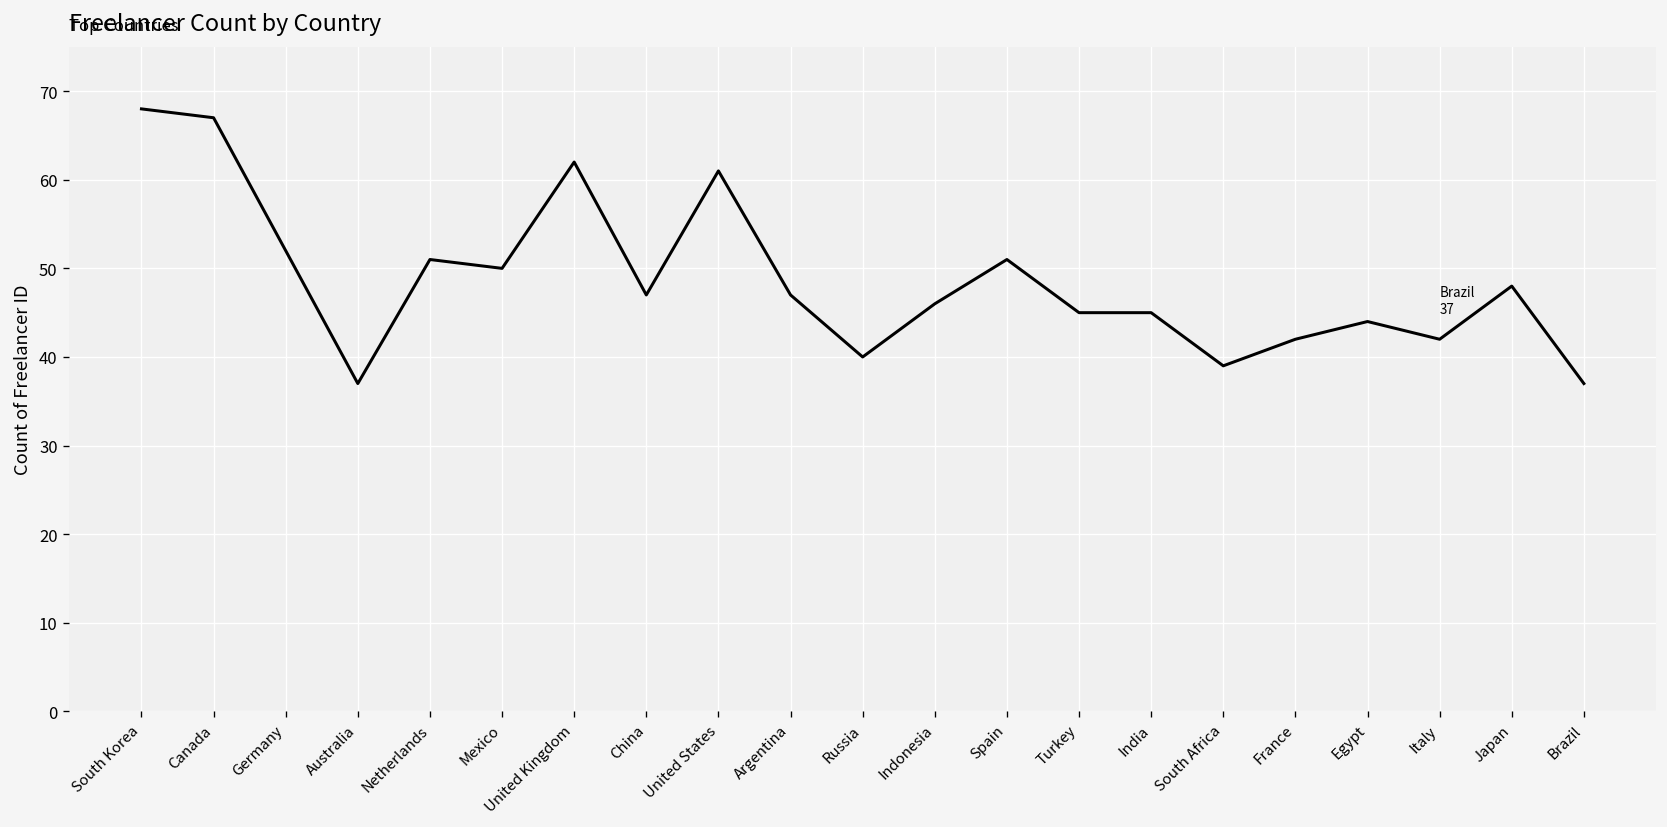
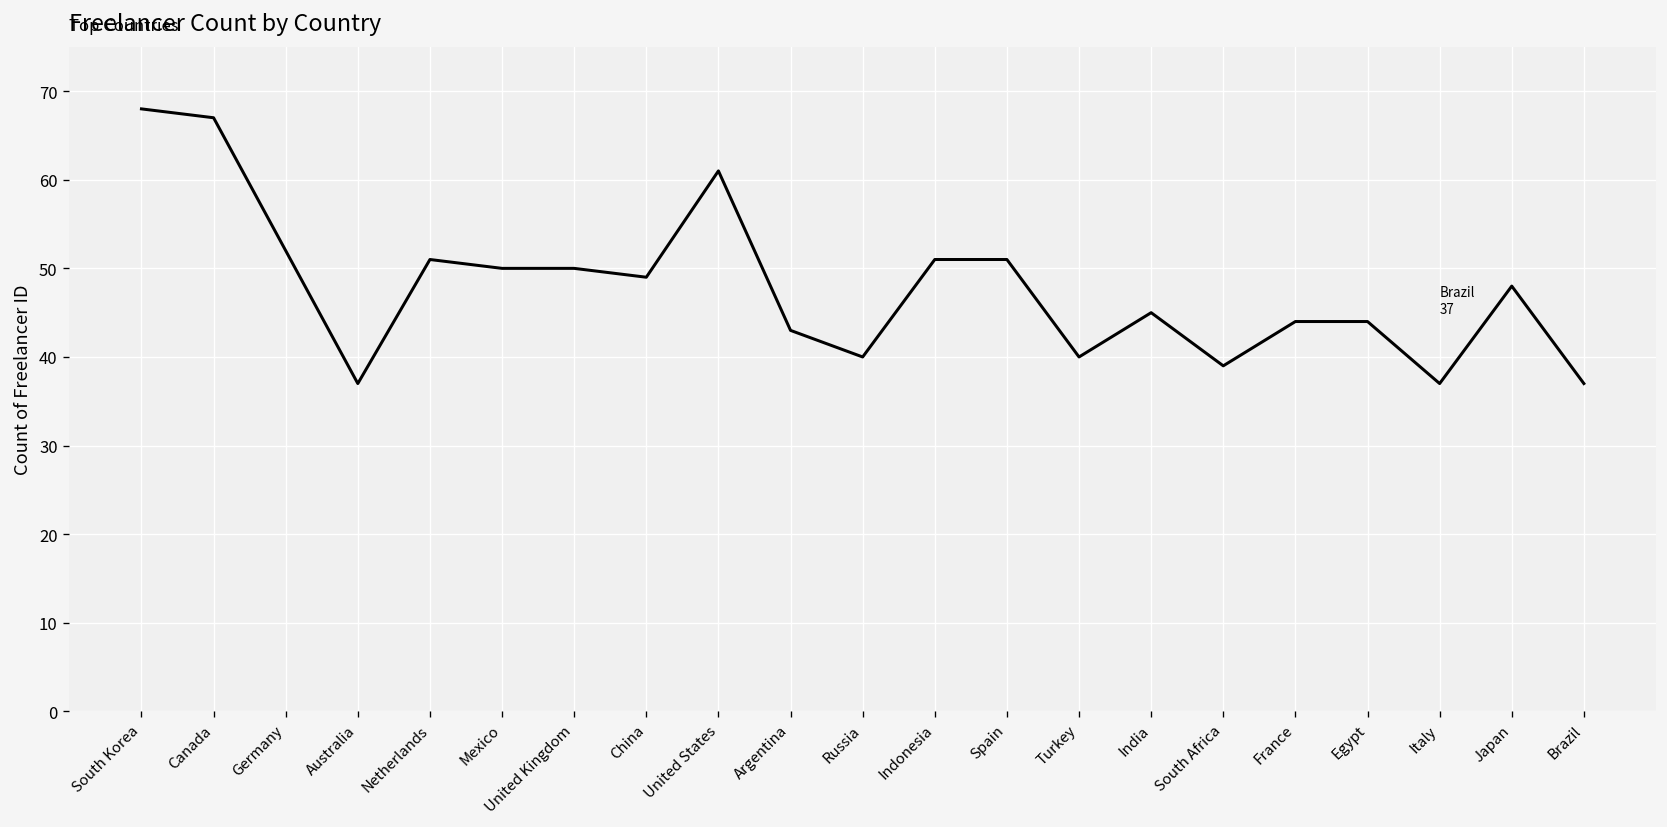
United Kingdom: 62 -> 50
China: 47 -> 49
Argentina: 47 -> 43
Indonesia: 46 -> 51
Turkey: 45 -> 40
France: 42 -> 44
Italy: 42 -> 37
